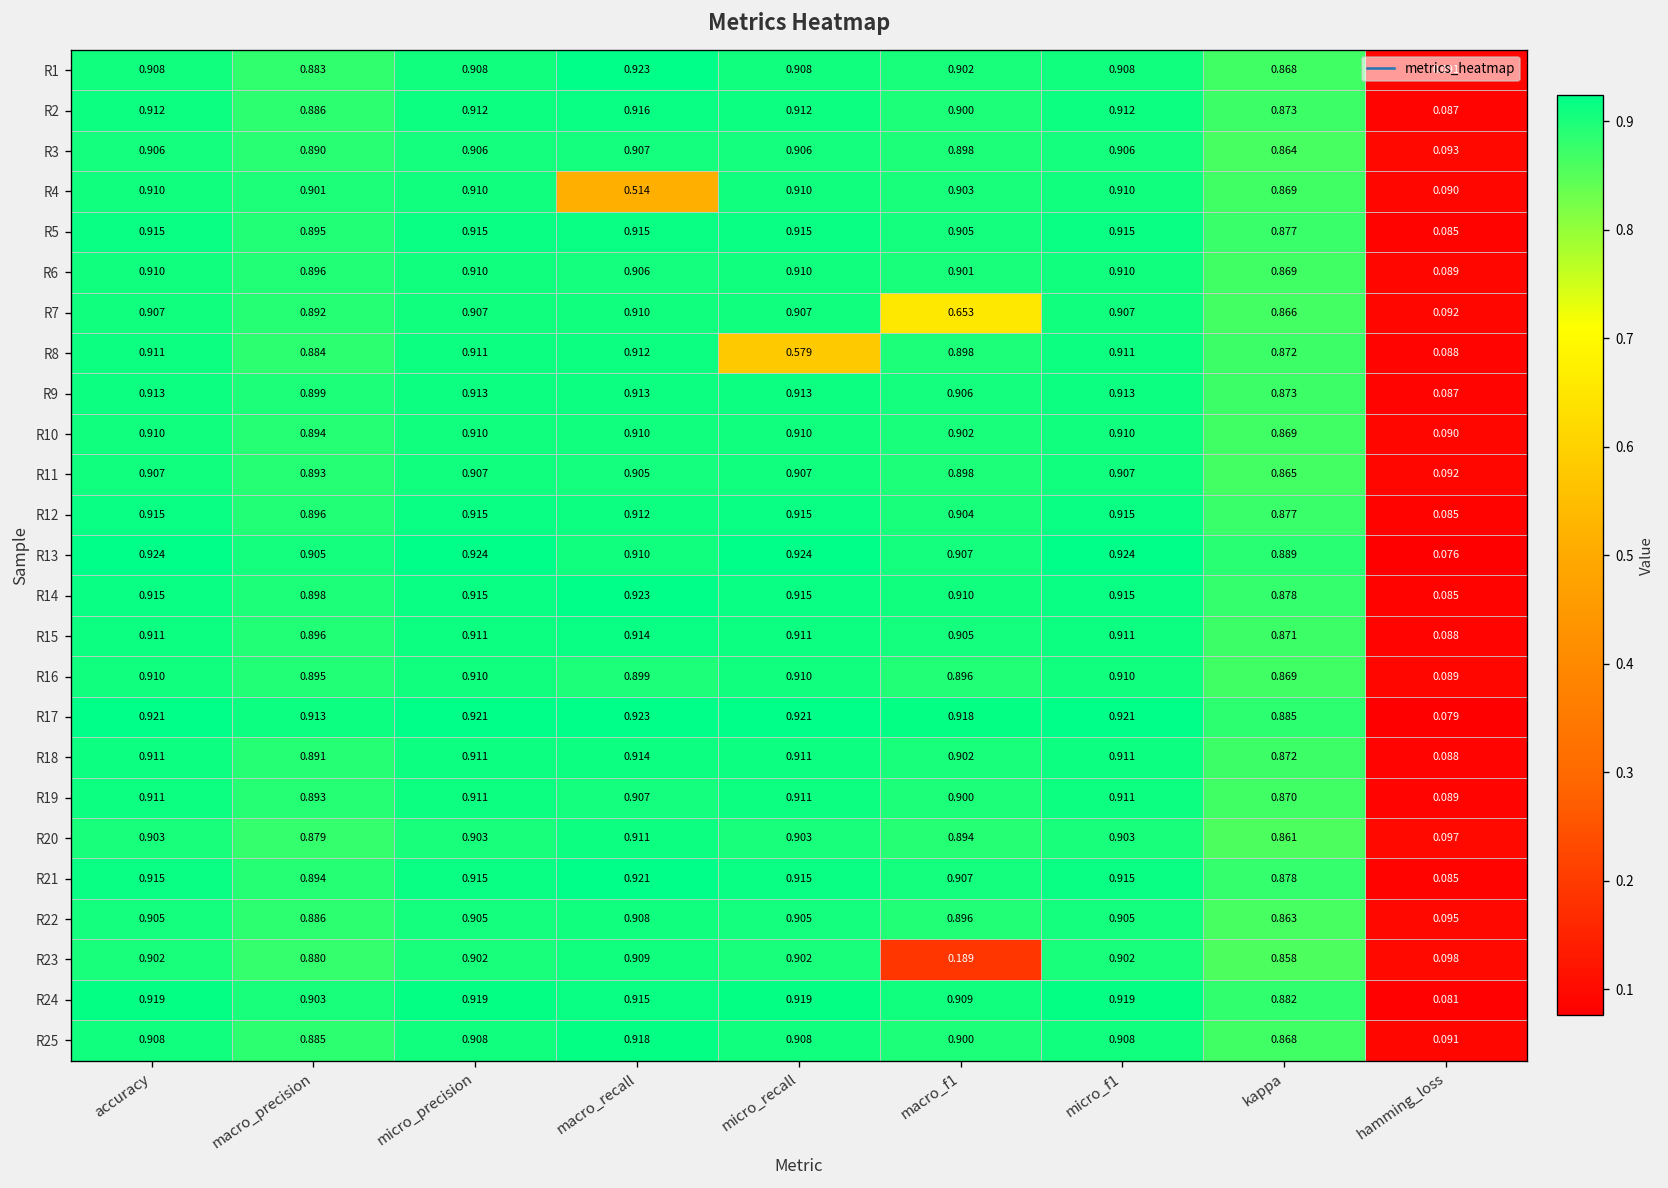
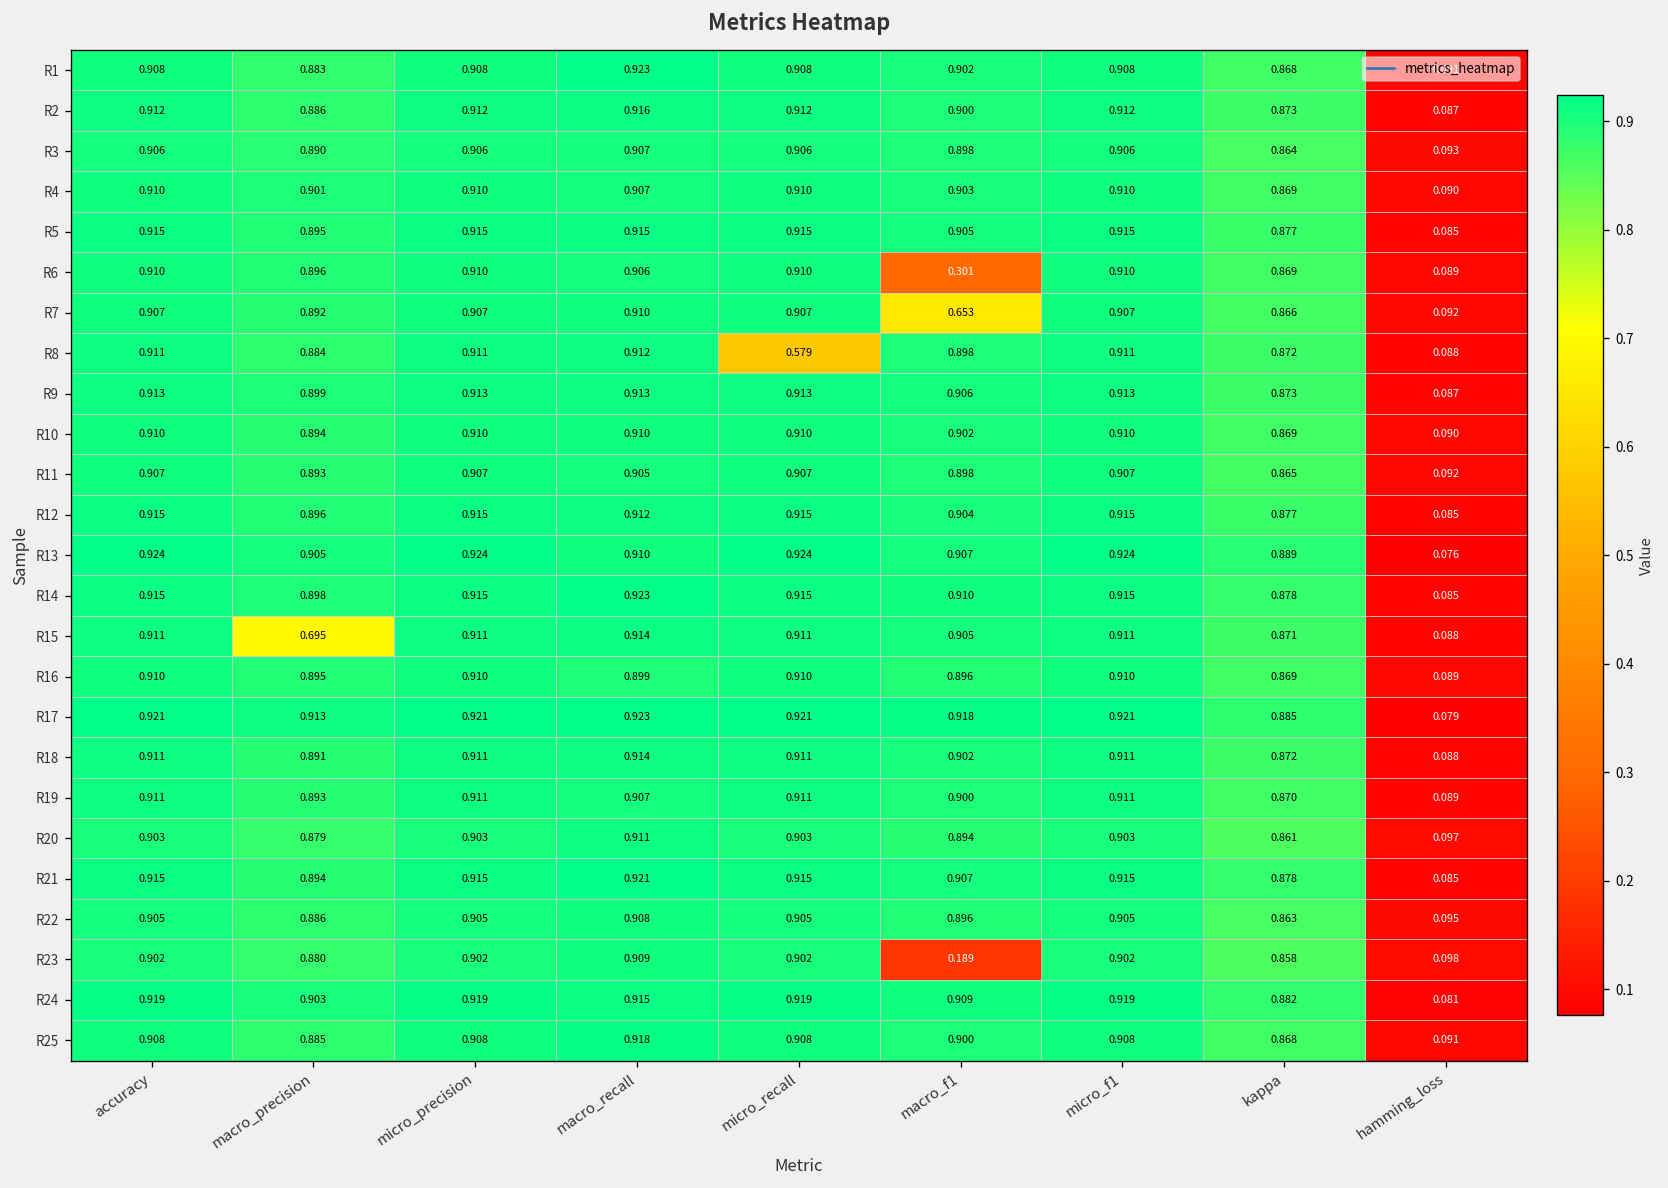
R4, macro_recall: 0.514 -> 0.907
R6, macro_f1: 0.901 -> 0.301
R15, macro_precision: 0.896 -> 0.695
